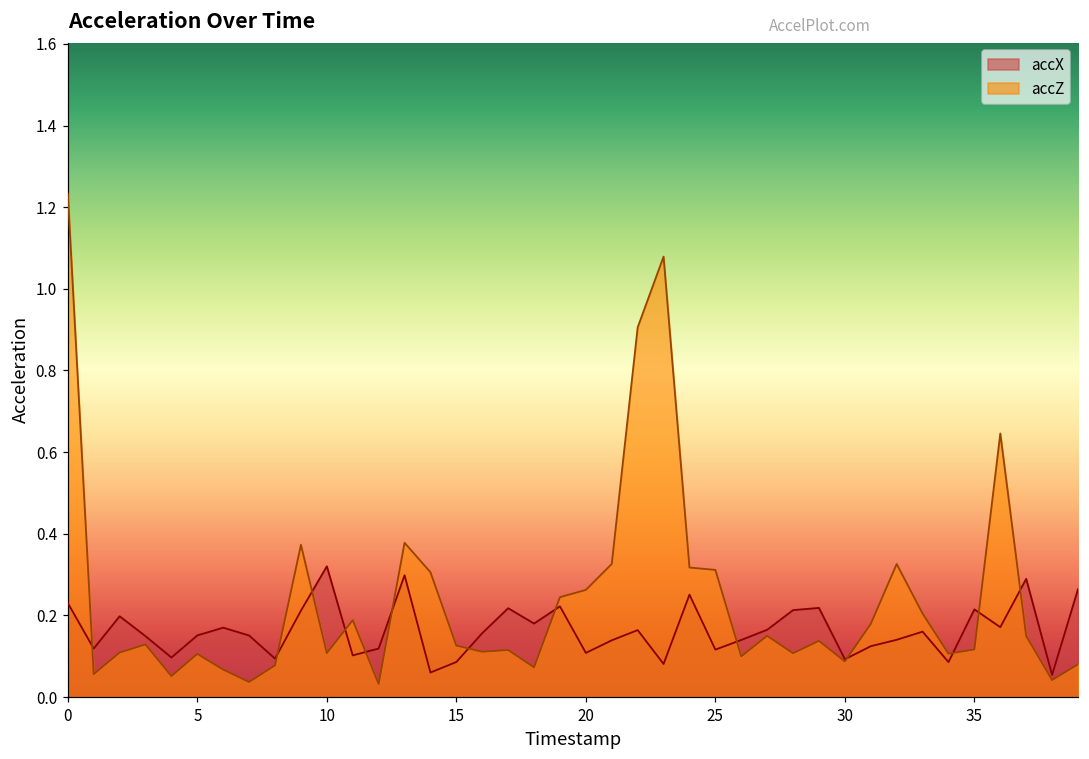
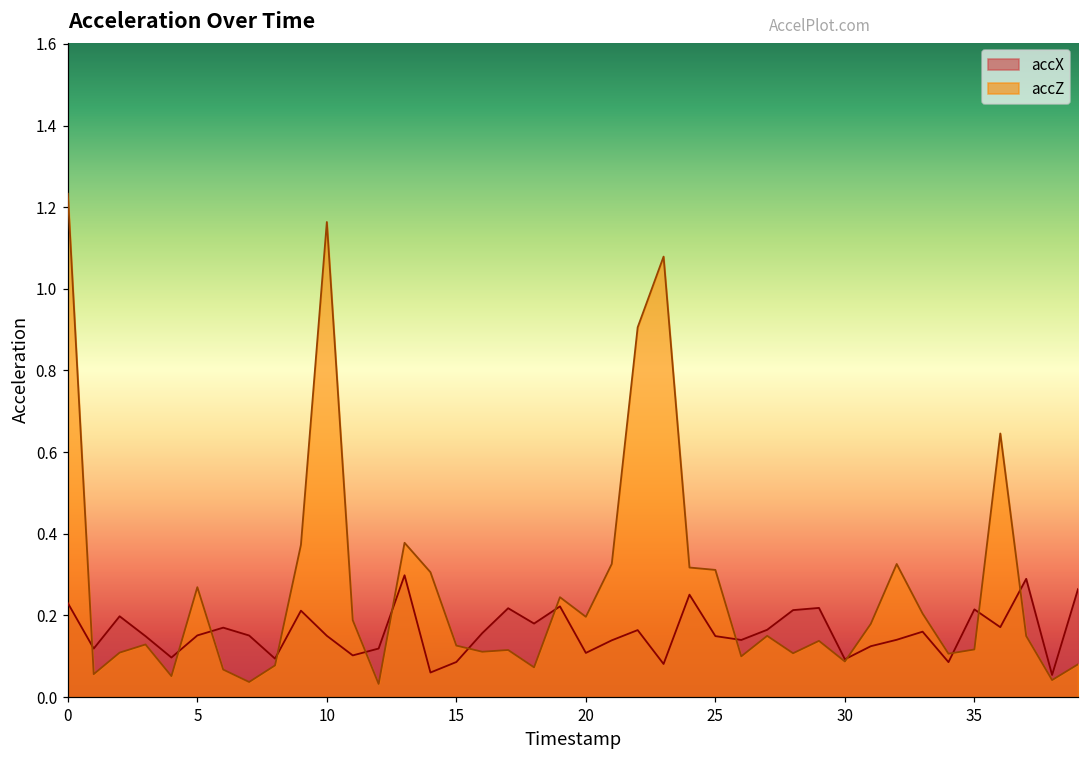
accZ, 5: 0.11 -> 0.27
accX, 10: 0.32 -> 0.15
accZ, 10: 0.11 -> 1.16
accZ, 20: 0.26 -> 0.20
accX, 25: 0.12 -> 0.15
